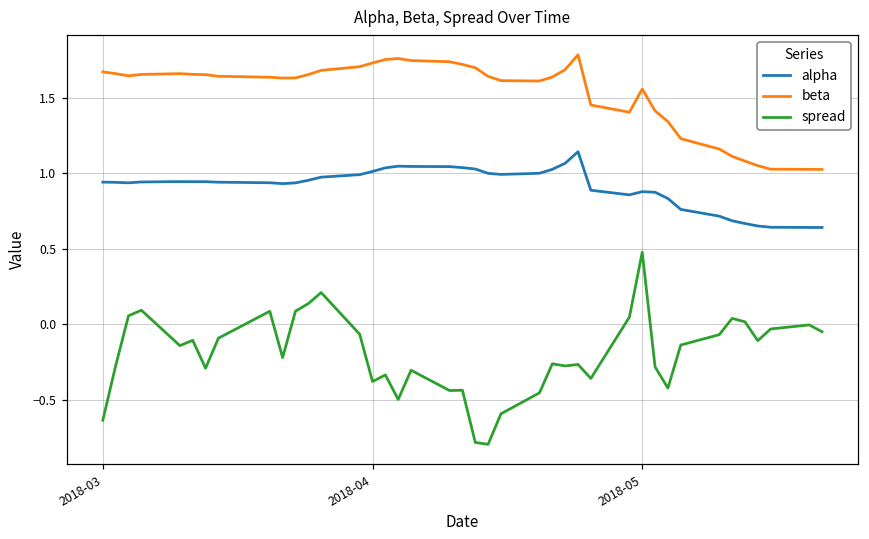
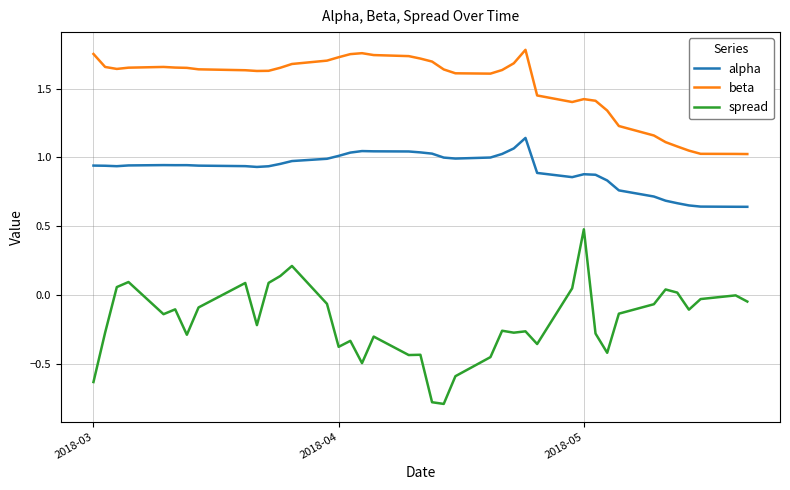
beta, 2018-03: 1.67 -> 1.75
beta, 2018-05: 1.56 -> 1.42
